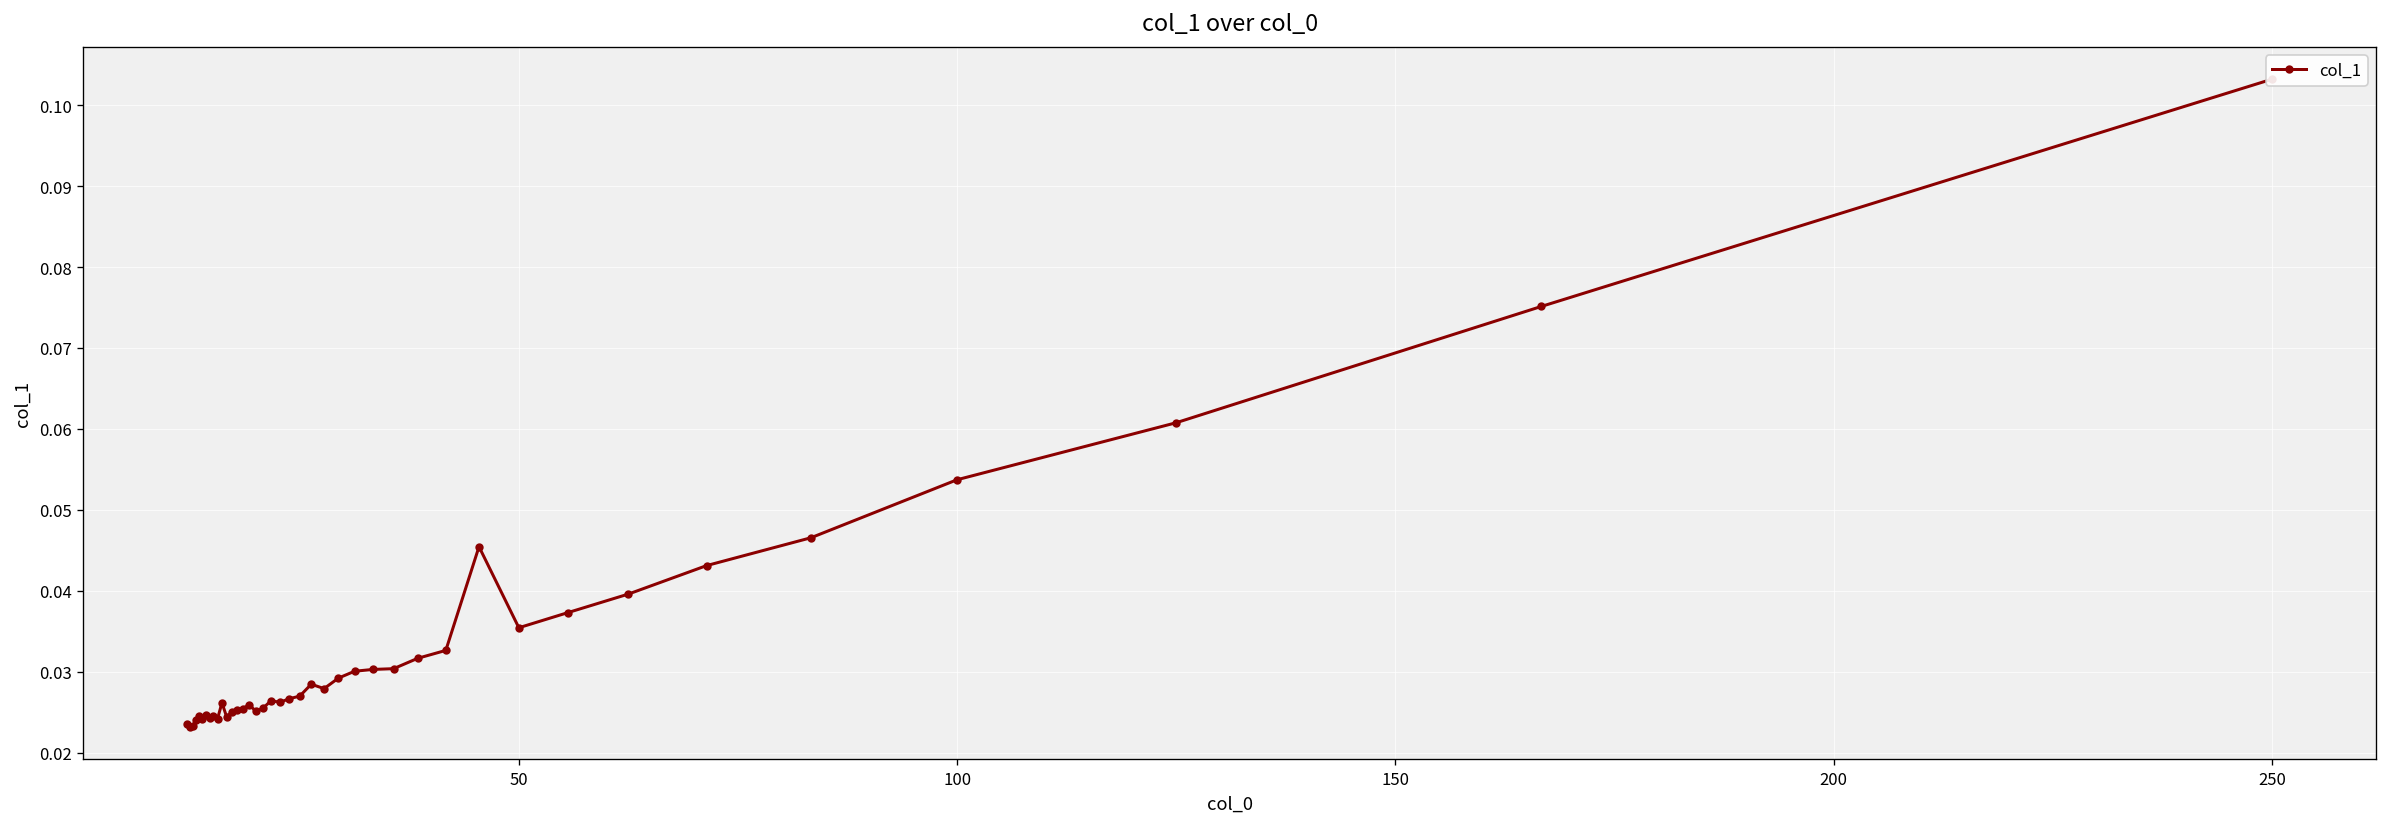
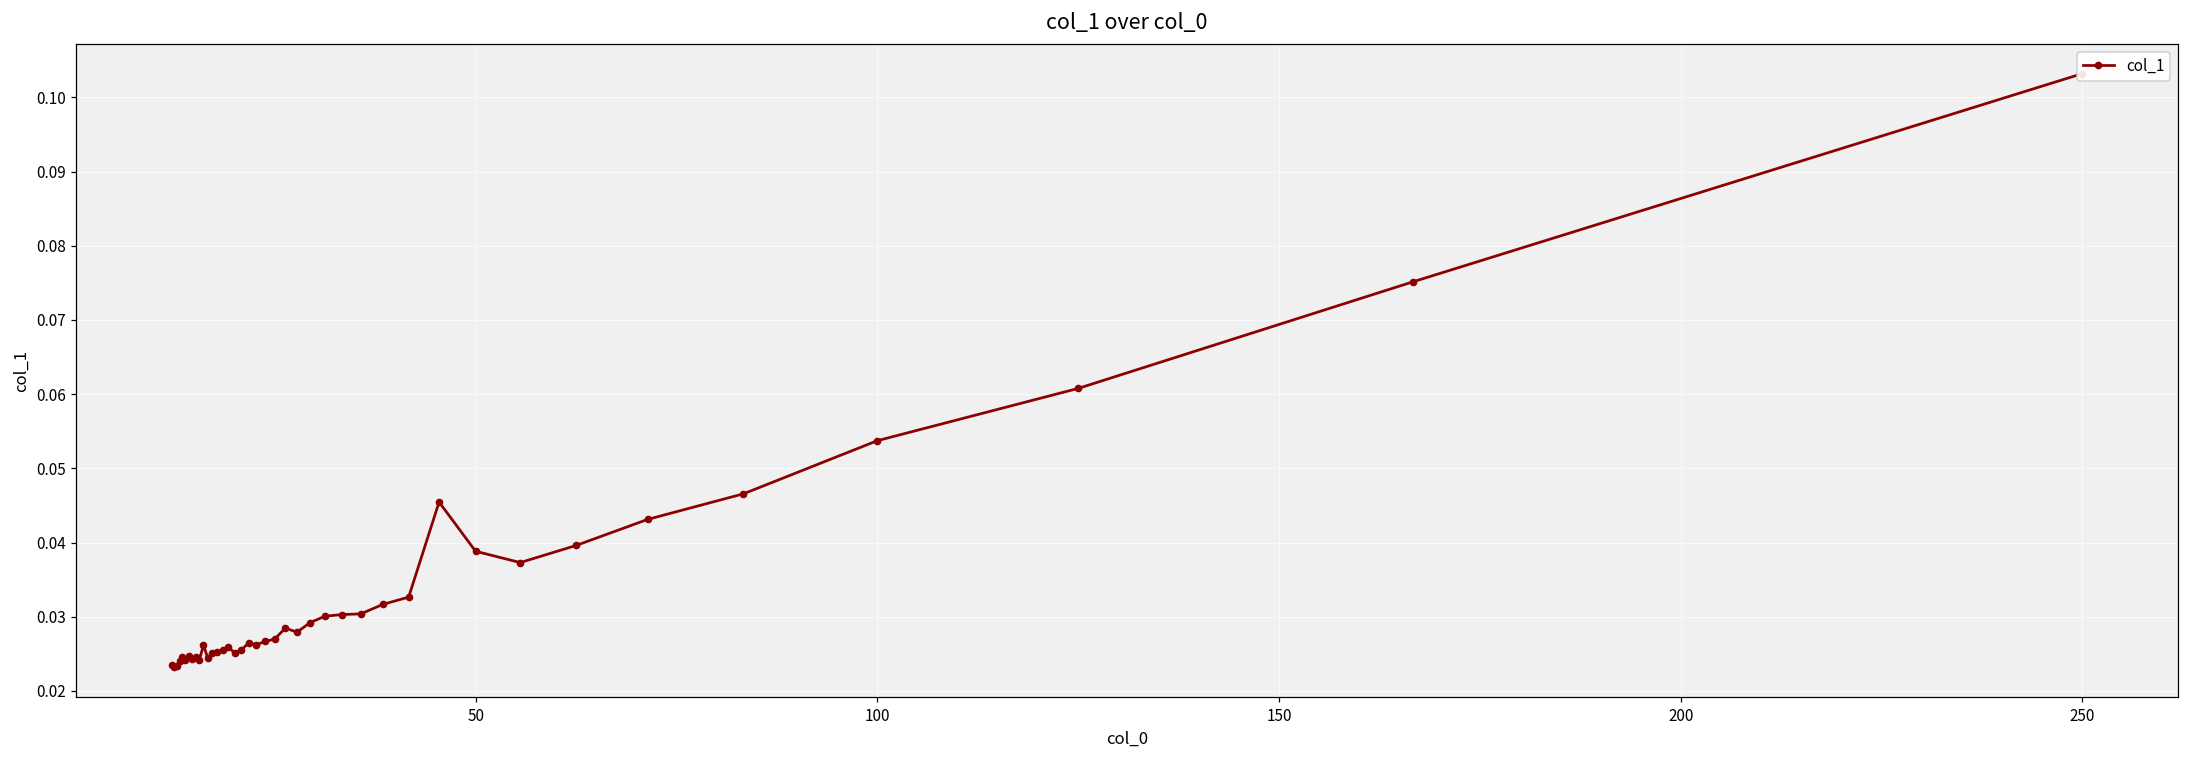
50: 0.035 -> 0.039
